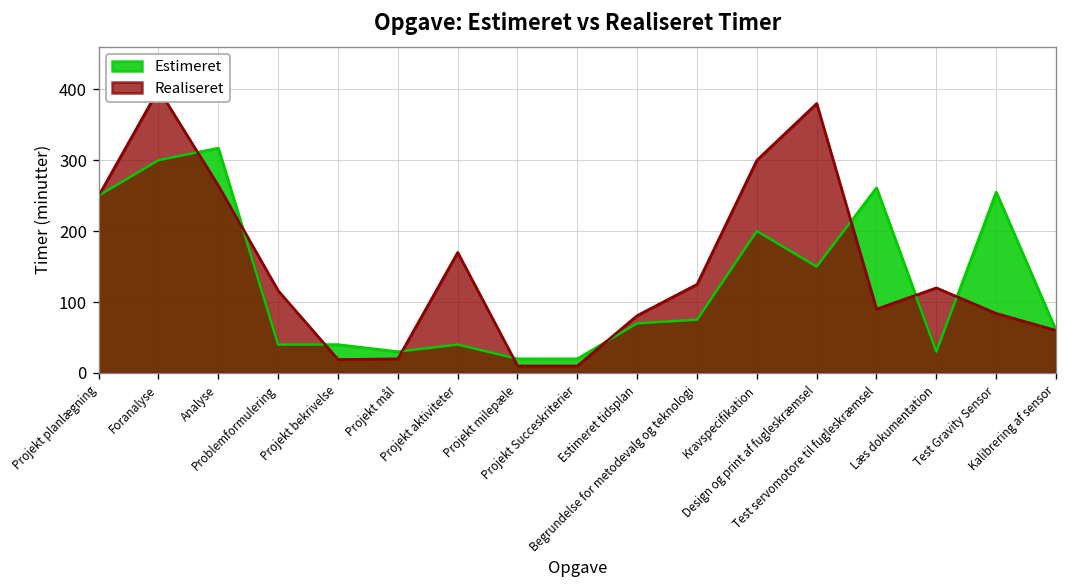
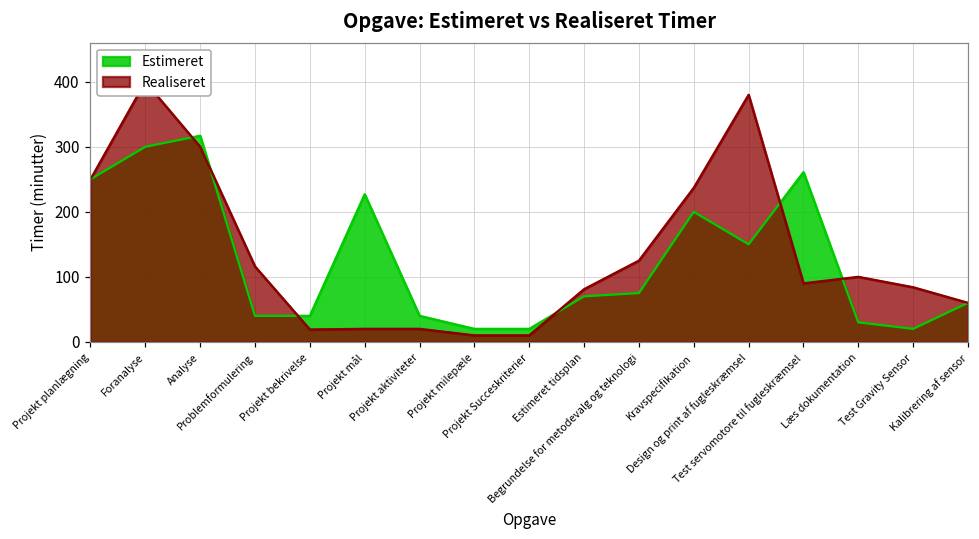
Realiseret, Analyse: 260 -> 300
Estimeret, Projekt mål: 30 -> 230
Realiseret, Projekt aktiviteter: 170 -> 20
Realiseret, Kravspecifikation: 300 -> 240
Realiseret, Læs dokumentation: 120 -> 100
Estimeret, Test Gravity Sensor: 260 -> 20
